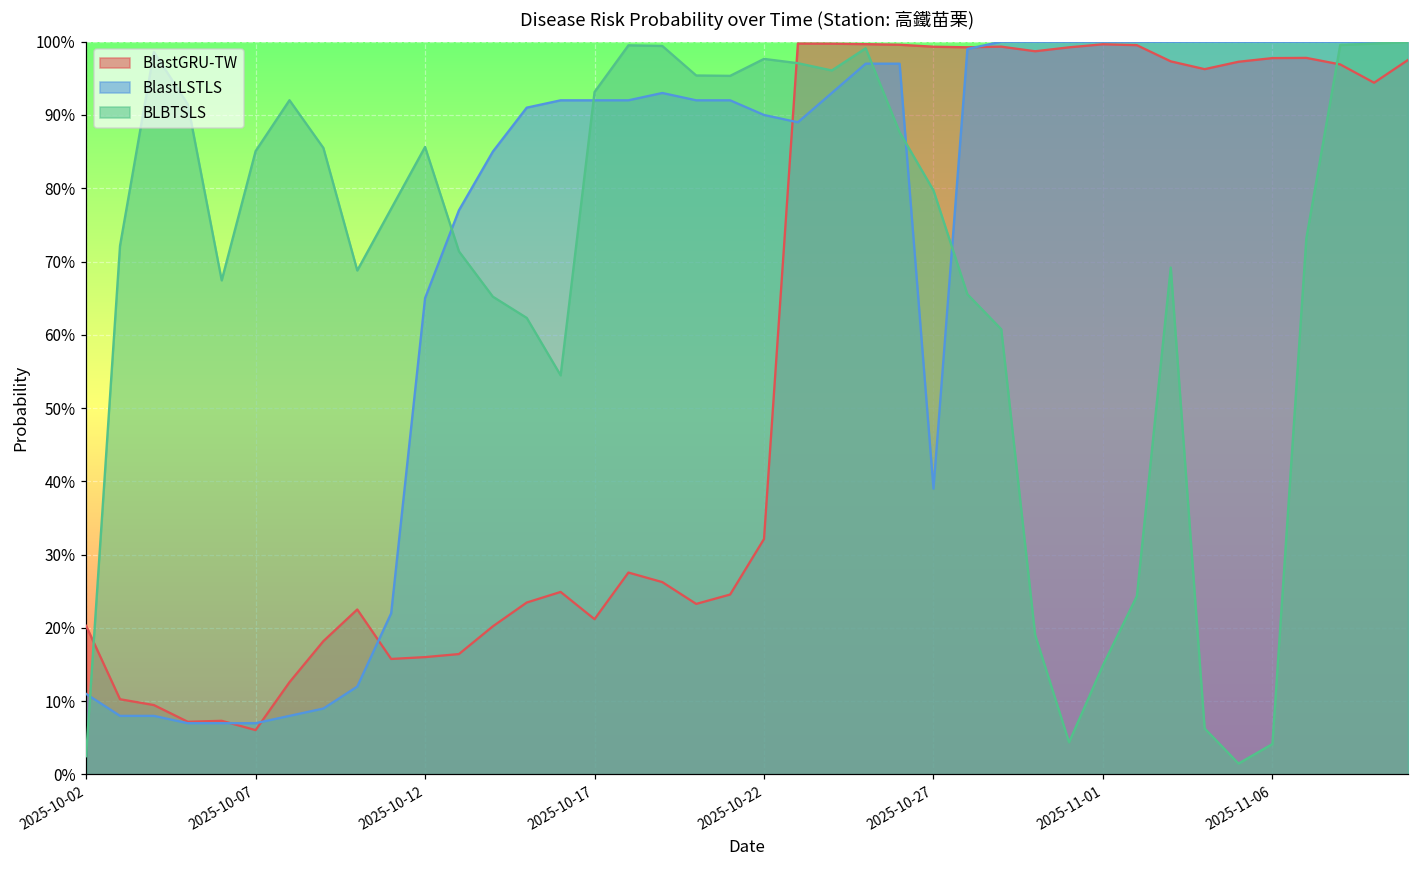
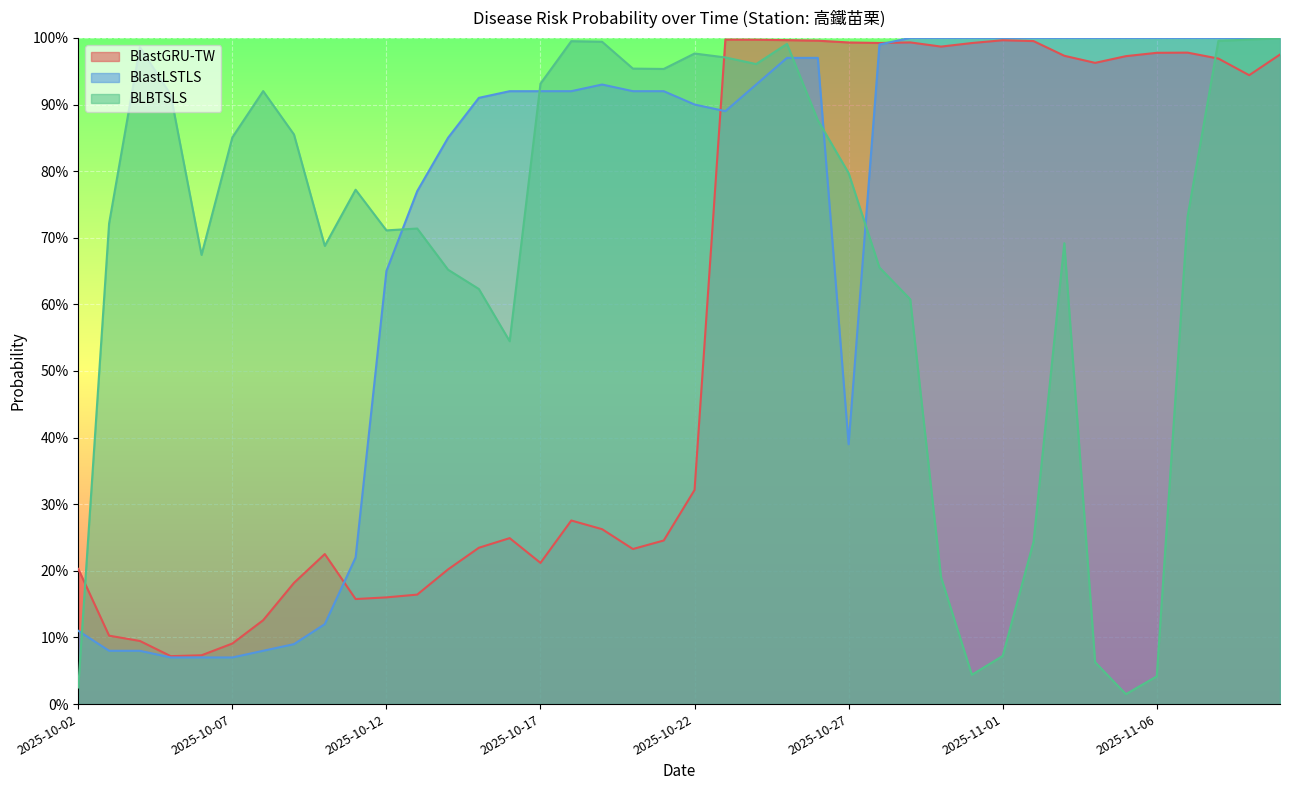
BlastGRU-TW, 2025-10-07: 6% -> 9%
BLBTSLS, 2025-10-12: 86% -> 71%
BLBTSLS, 2025-11-01: 15% -> 7%
